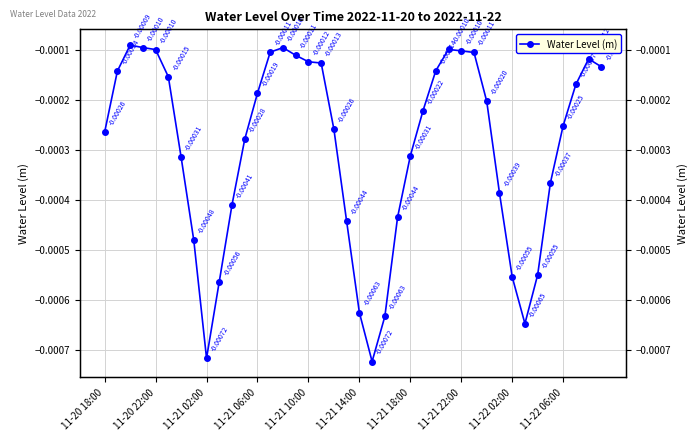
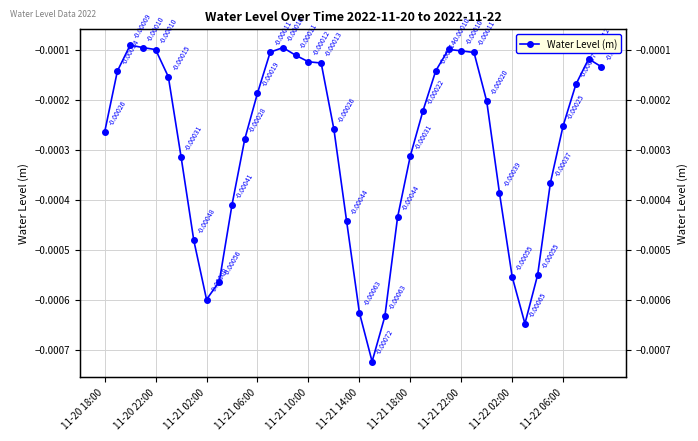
11-21 02:00: -0.00072 -> -0.00060
